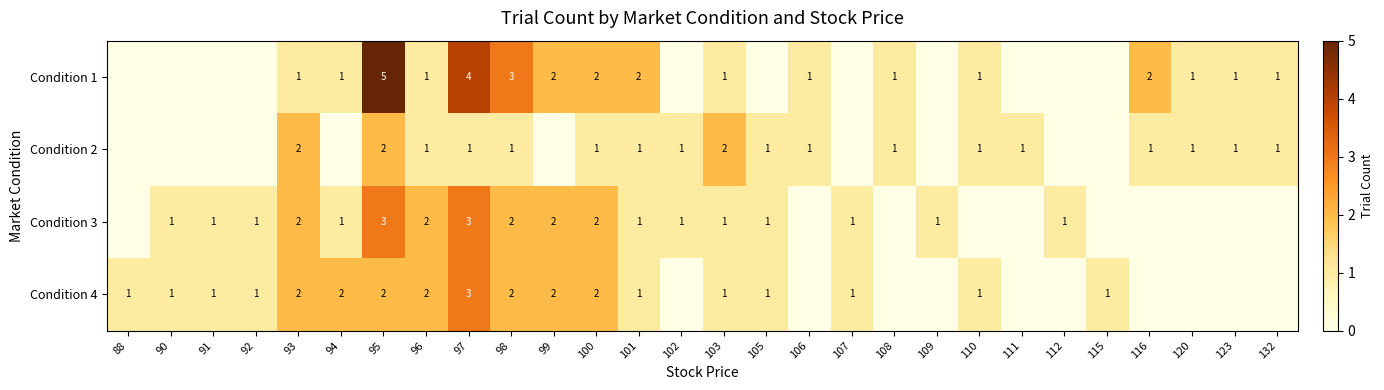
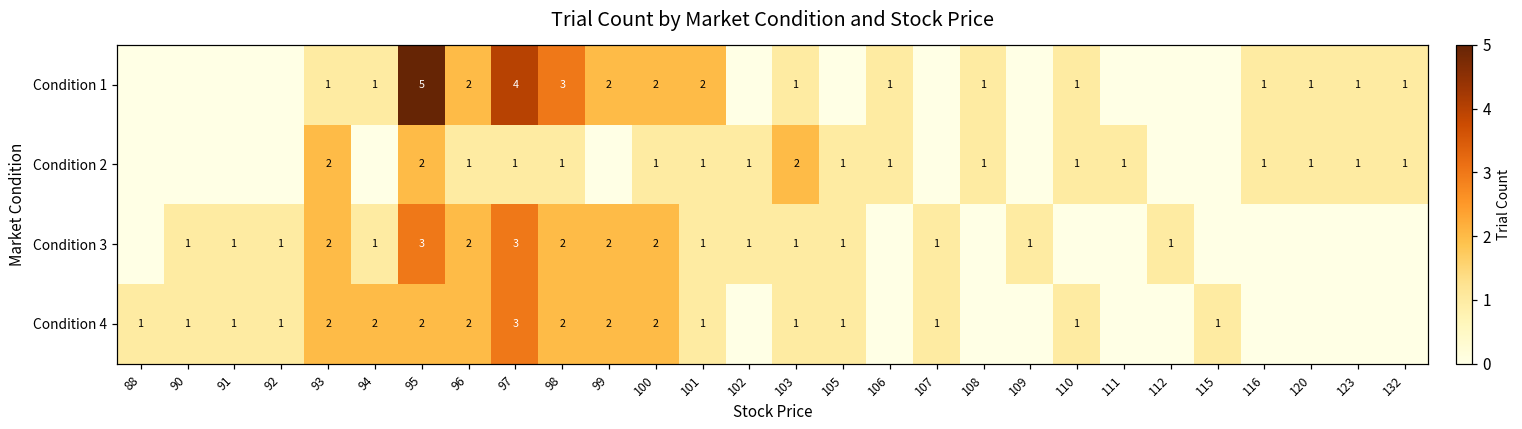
Condition 1, 96: 1 -> 2
Condition 1, 116: 2 -> 1
